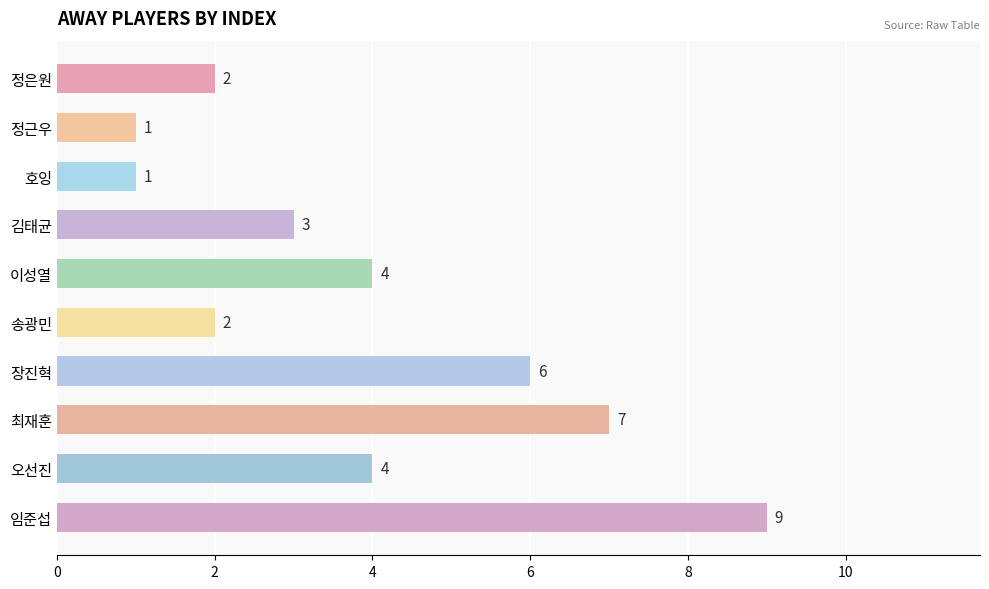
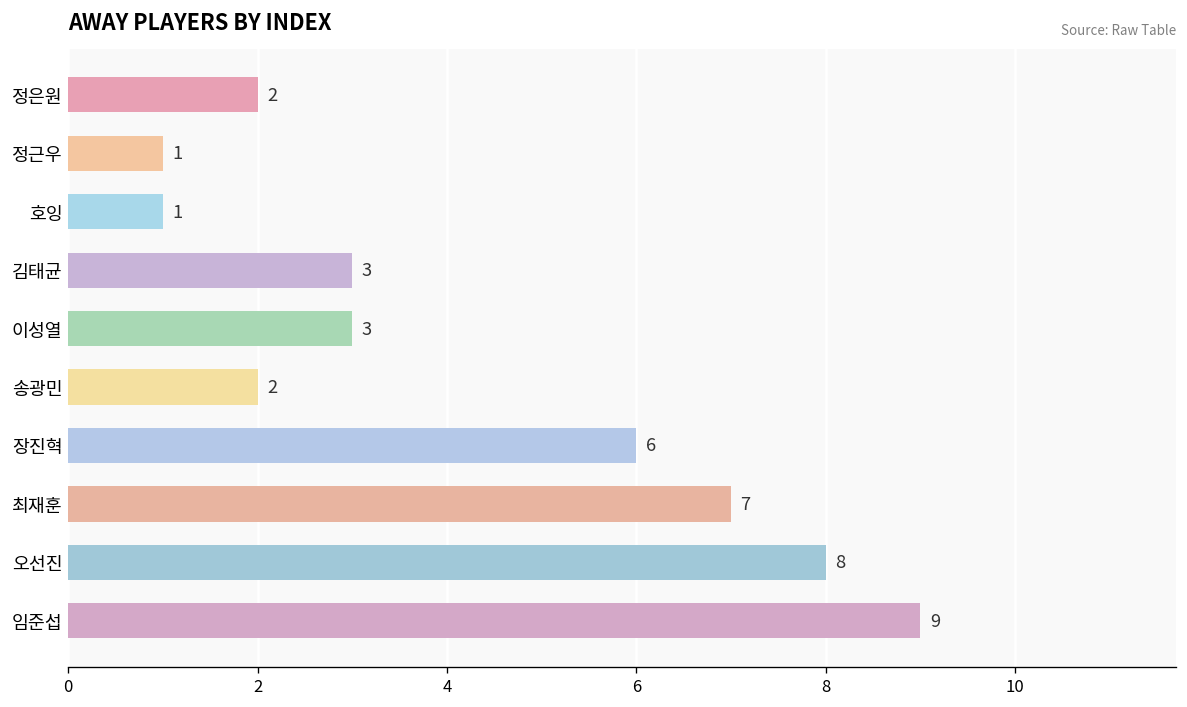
이성열: 4 -> 3
오선진: 4 -> 8
